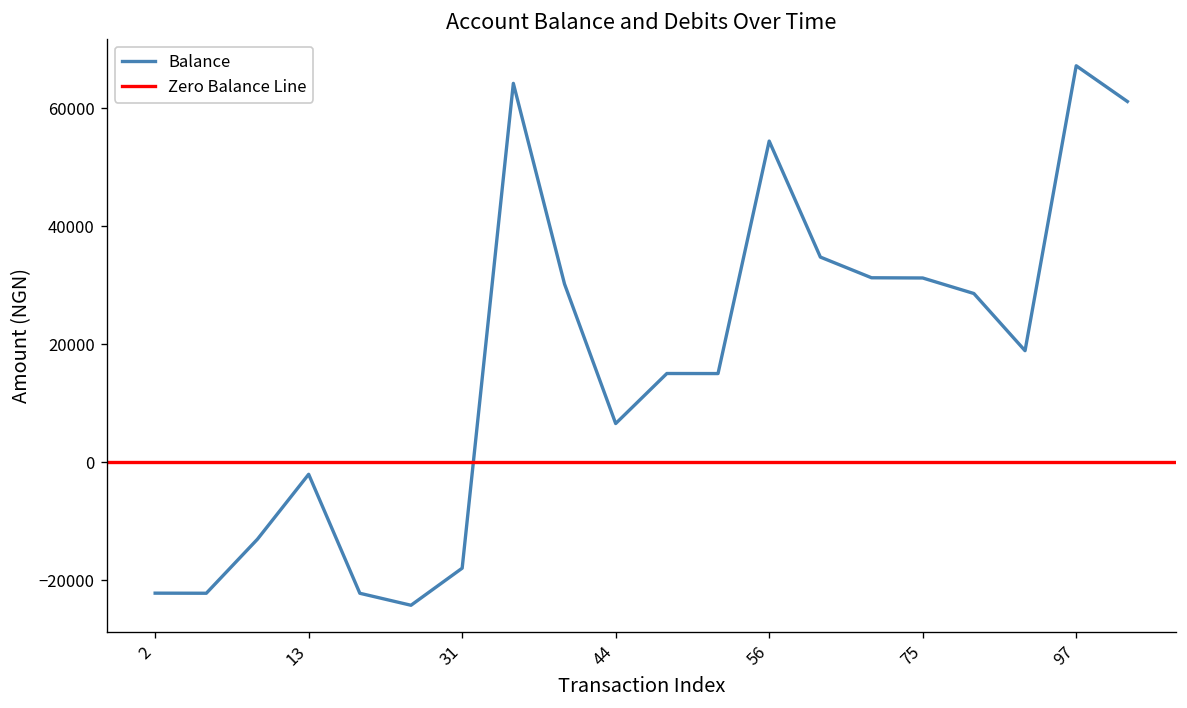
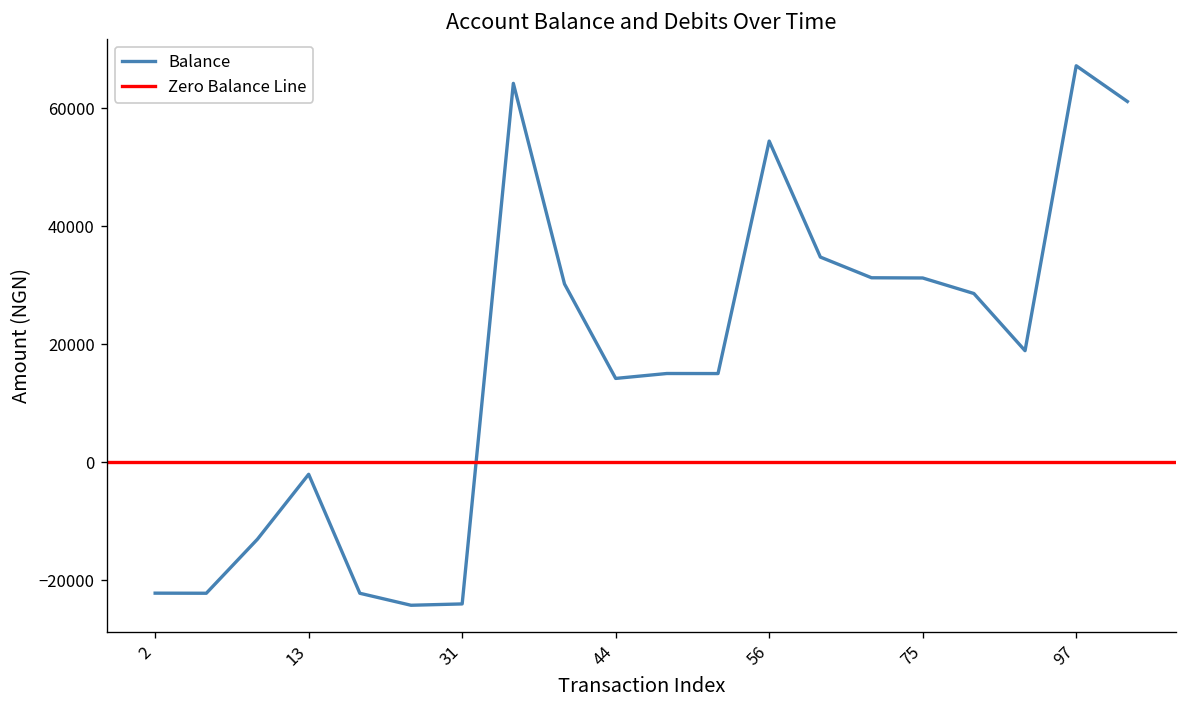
31: -18000 -> -24000
44: 7000 -> 14000
